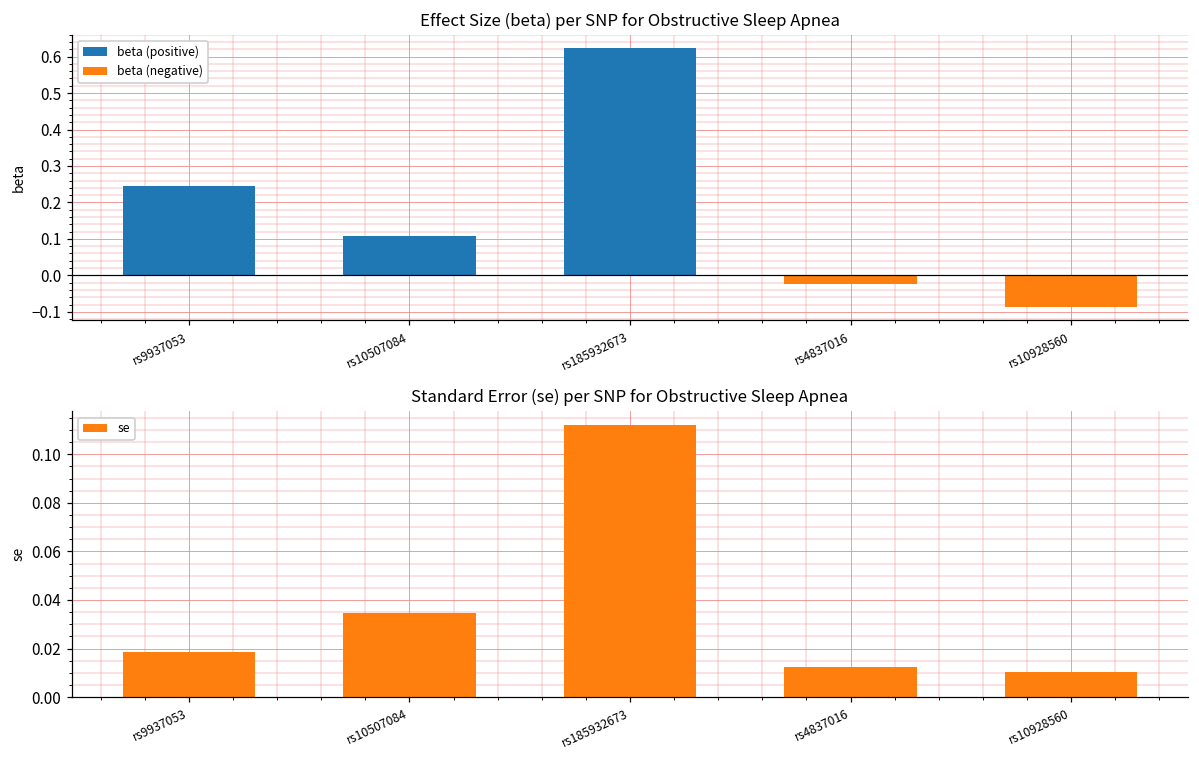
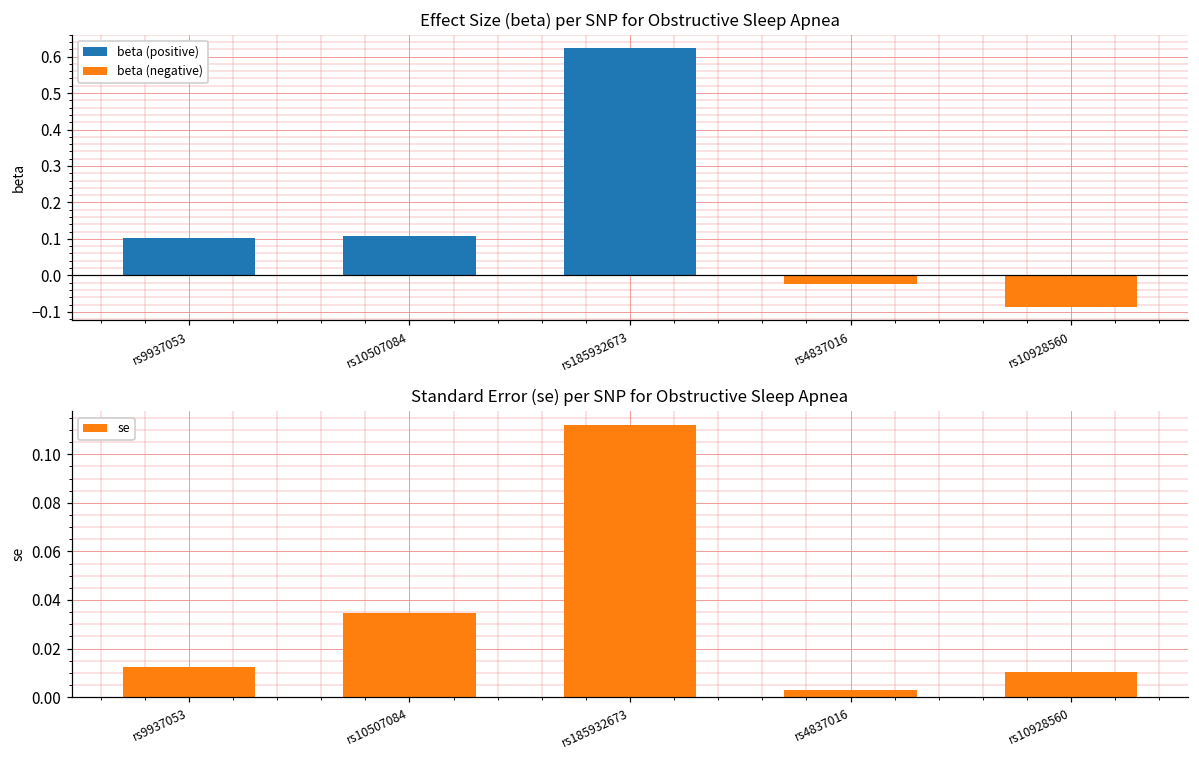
Effect Size (beta) per SNP for Obstructive Sleep Apnea, beta (positive), rs9937053: 0.25 -> 0.10
Standard Error (se) per SNP for Obstructive Sleep Apnea, rs9937053: 0.019 -> 0.013
Standard Error (se) per SNP for Obstructive Sleep Apnea, rs4837016: 0.013 -> 0.003
